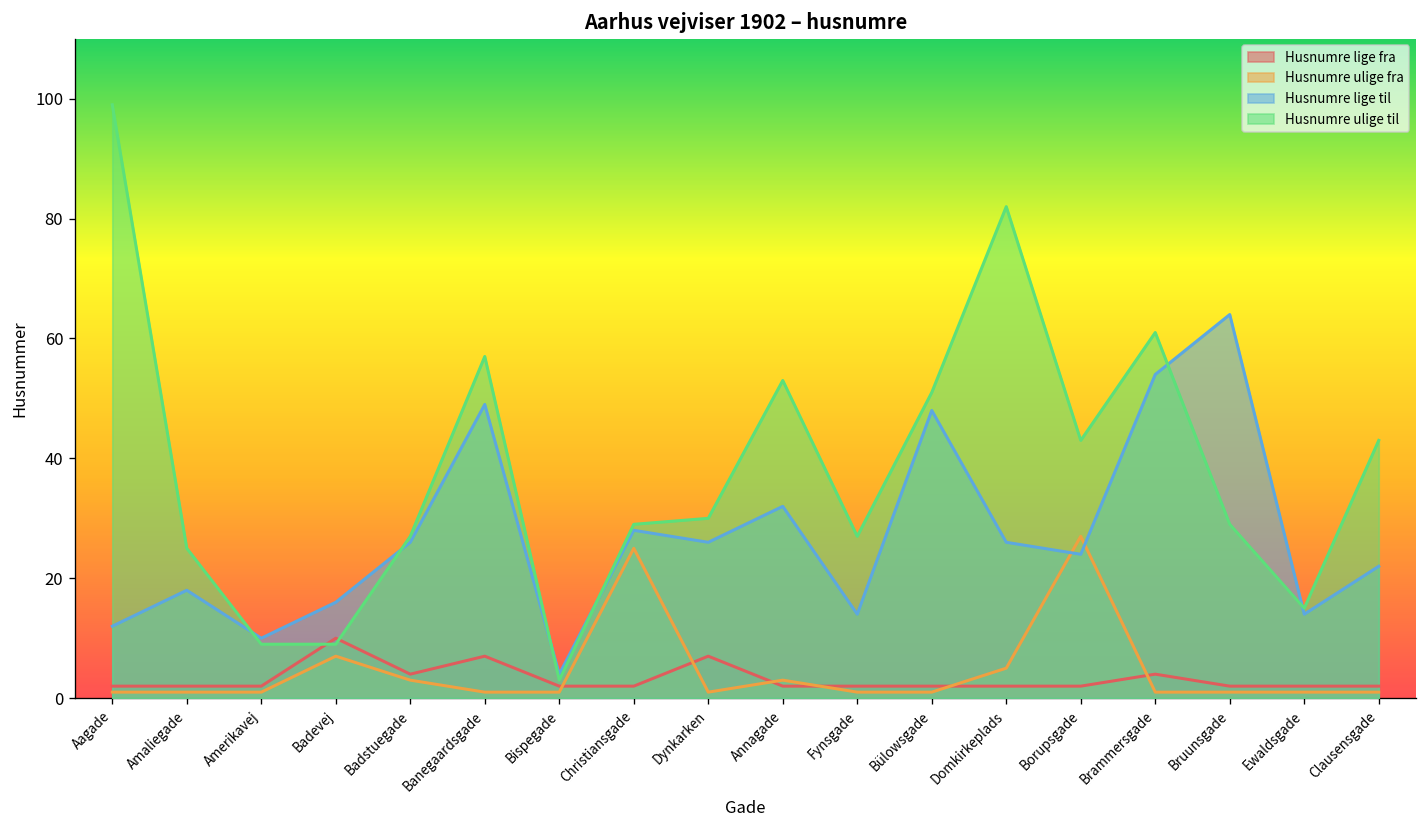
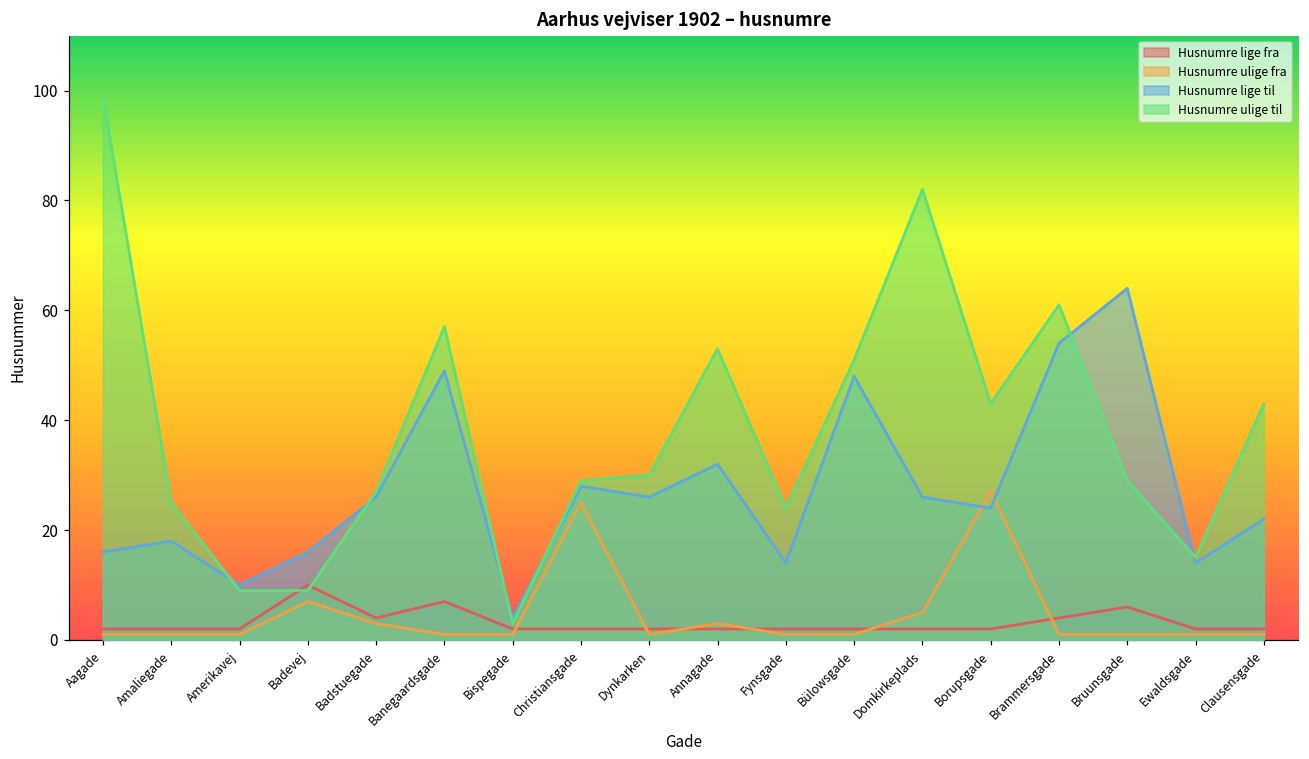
Husnumre lige til, Aagade: 12 -> 16
Husnumre lige fra, Dynkarken: 7 -> 2
Husnumre ulige til, Fynsgade: 27 -> 24
Husnumre lige fra, Bruunsgade: 2 -> 6
